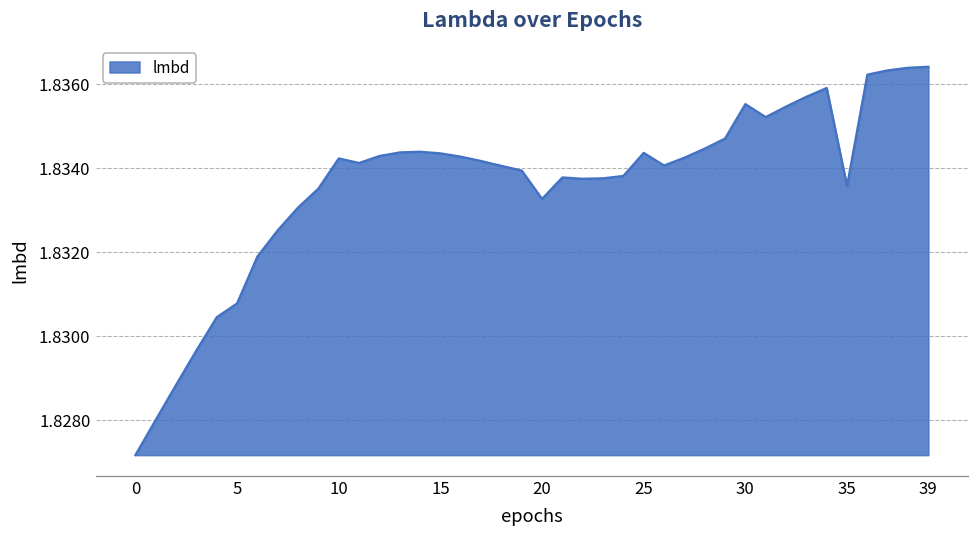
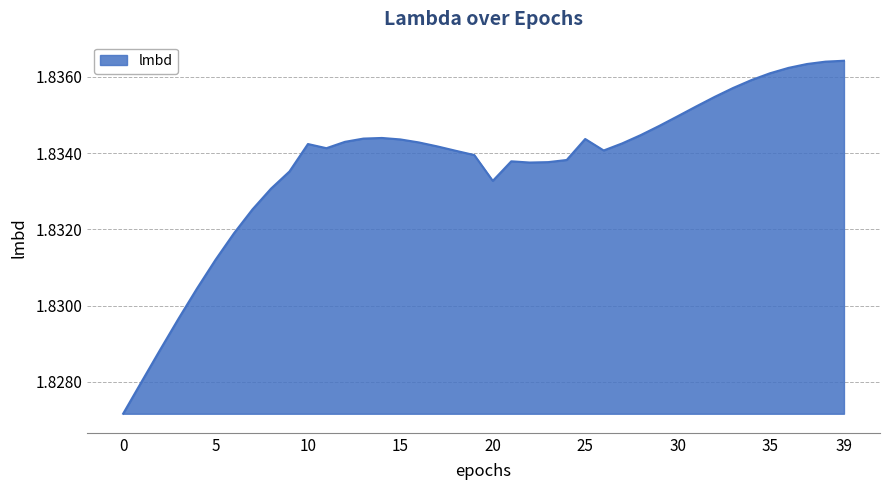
5: 1.8308 -> 1.8312
30: 1.8355 -> 1.8350
35: 1.8336 -> 1.8361
